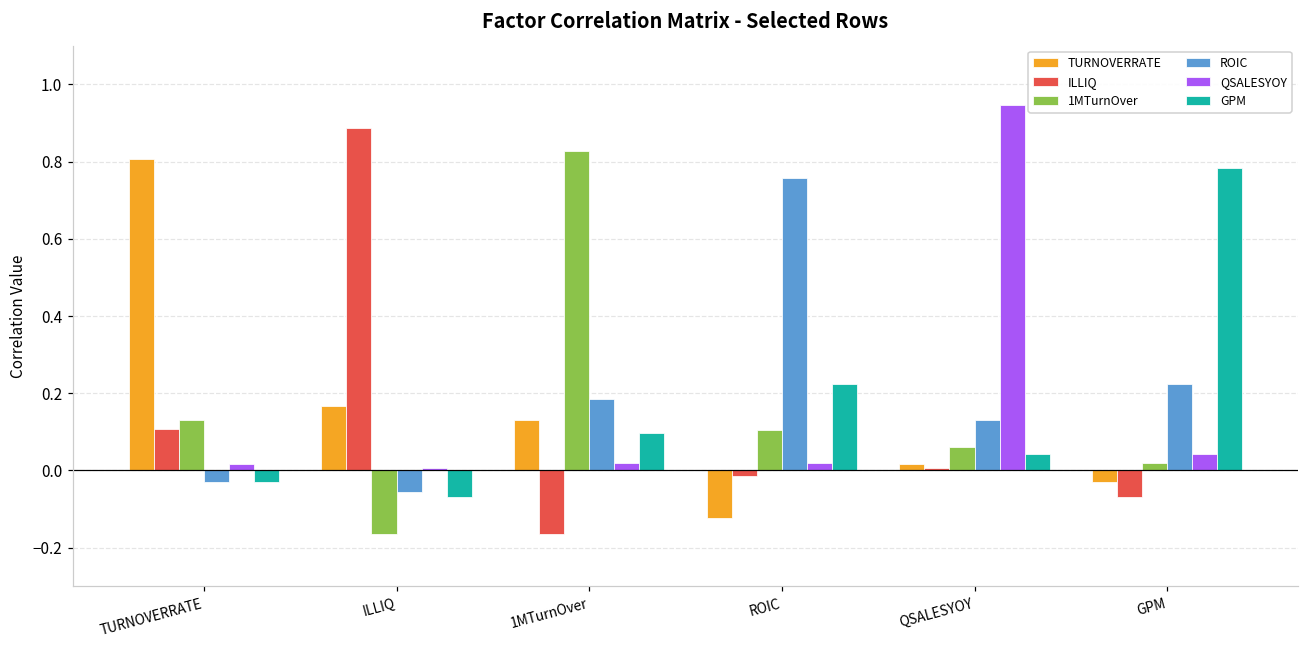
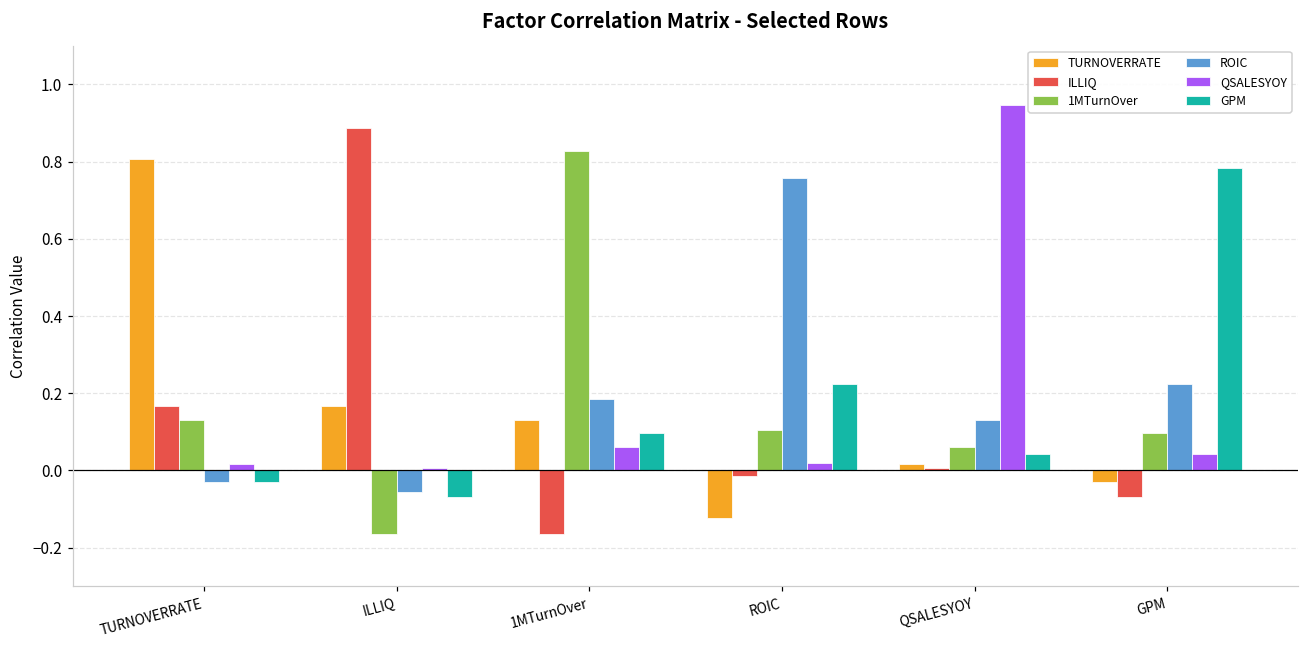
ILLIQ, TURNOVERRATE: 0.11 -> 0.17
QSALESYOY, 1MTurnOver: 0.02 -> 0.06
1MTurnOver, GPM: 0.02 -> 0.10
